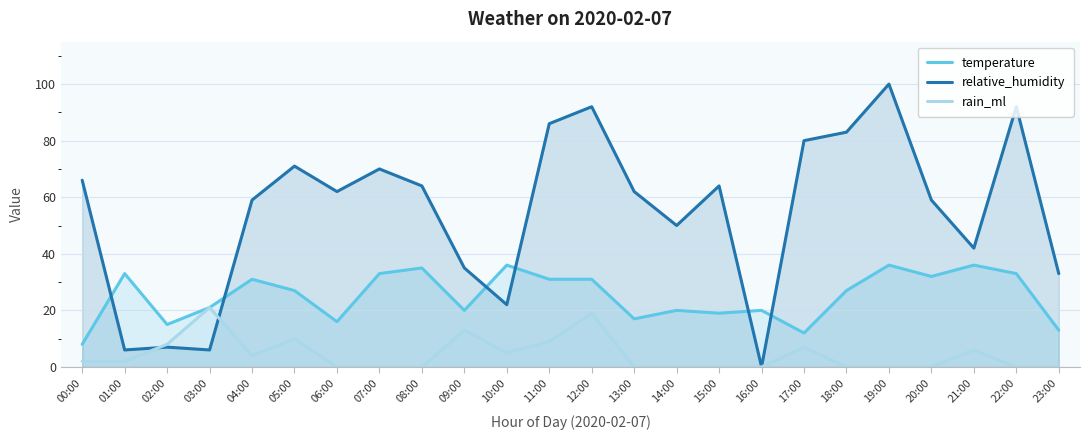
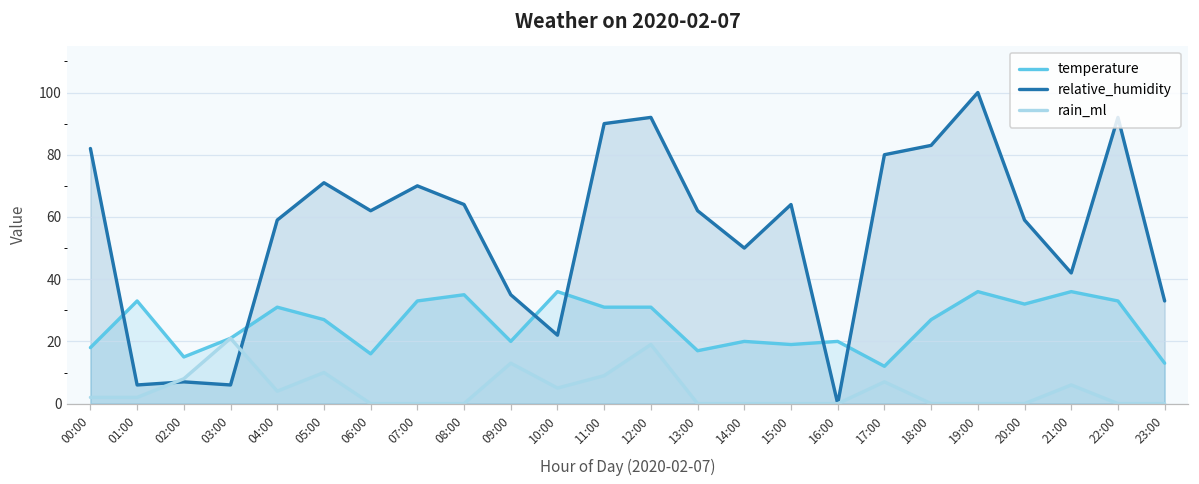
temperature, 00:00: 8 -> 18
relative_humidity, 00:00: 66 -> 82
relative_humidity, 11:00: 86 -> 90
